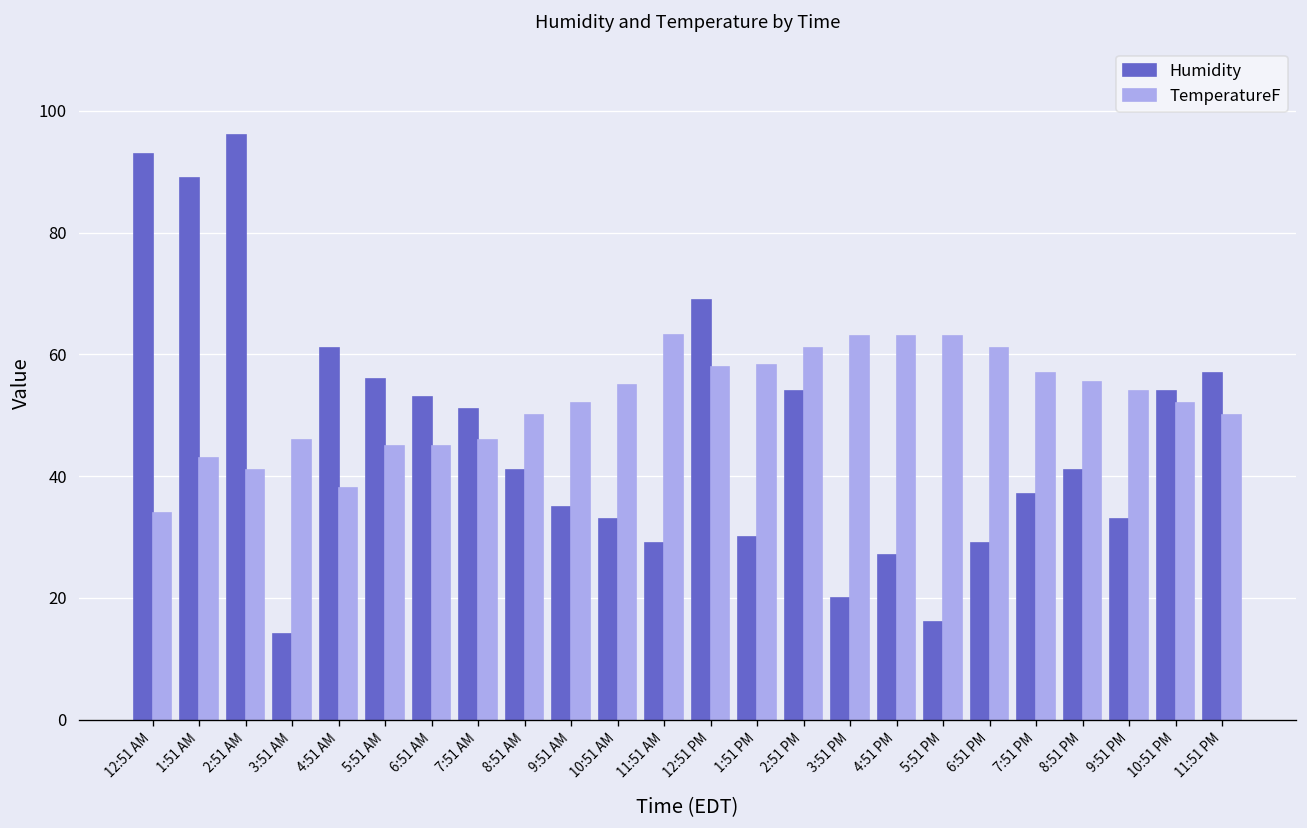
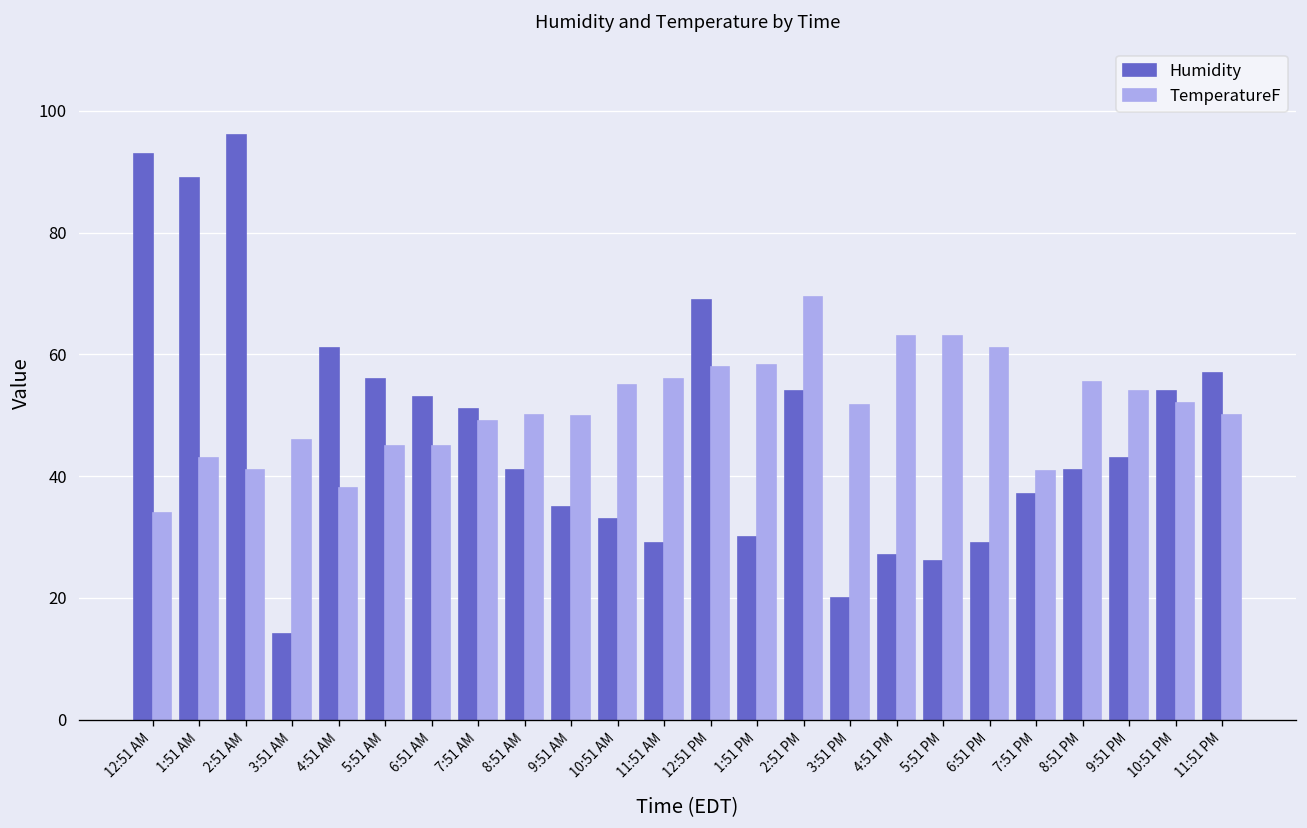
TemperatureF, 7:51 AM: 46 -> 49
TemperatureF, 9:51 AM: 52 -> 50
TemperatureF, 11:51 AM: 63 -> 56
TemperatureF, 2:51 PM: 61 -> 70
TemperatureF, 3:51 PM: 63 -> 52
Humidity, 5:51 PM: 16 -> 26
TemperatureF, 7:51 PM: 57 -> 41
Humidity, 9:51 PM: 33 -> 43
